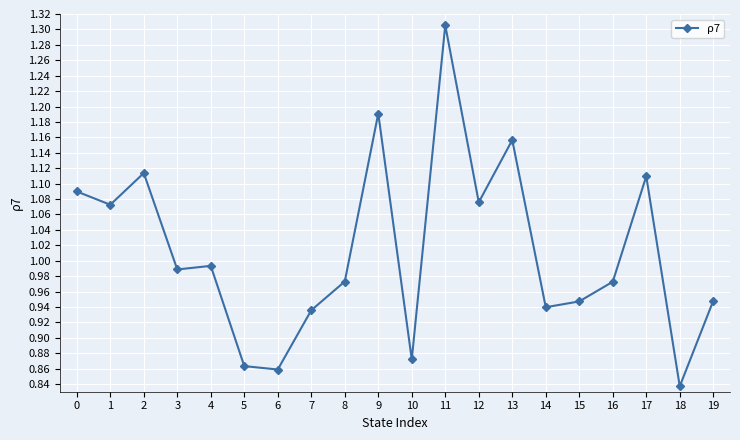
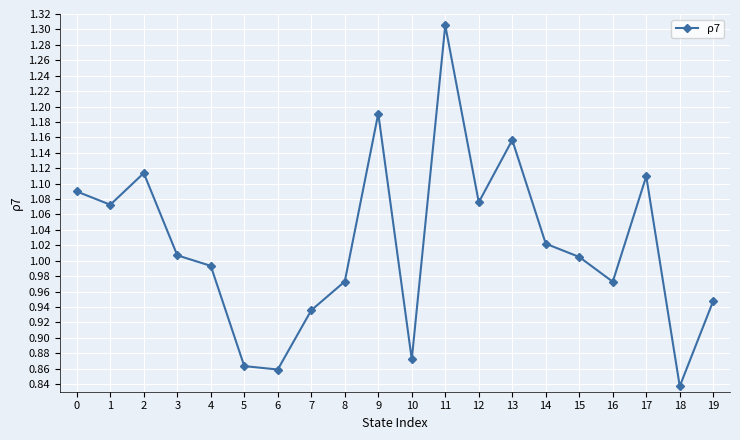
3: 0.99 -> 1.01
14: 0.94 -> 1.02
15: 0.95 -> 1.00
